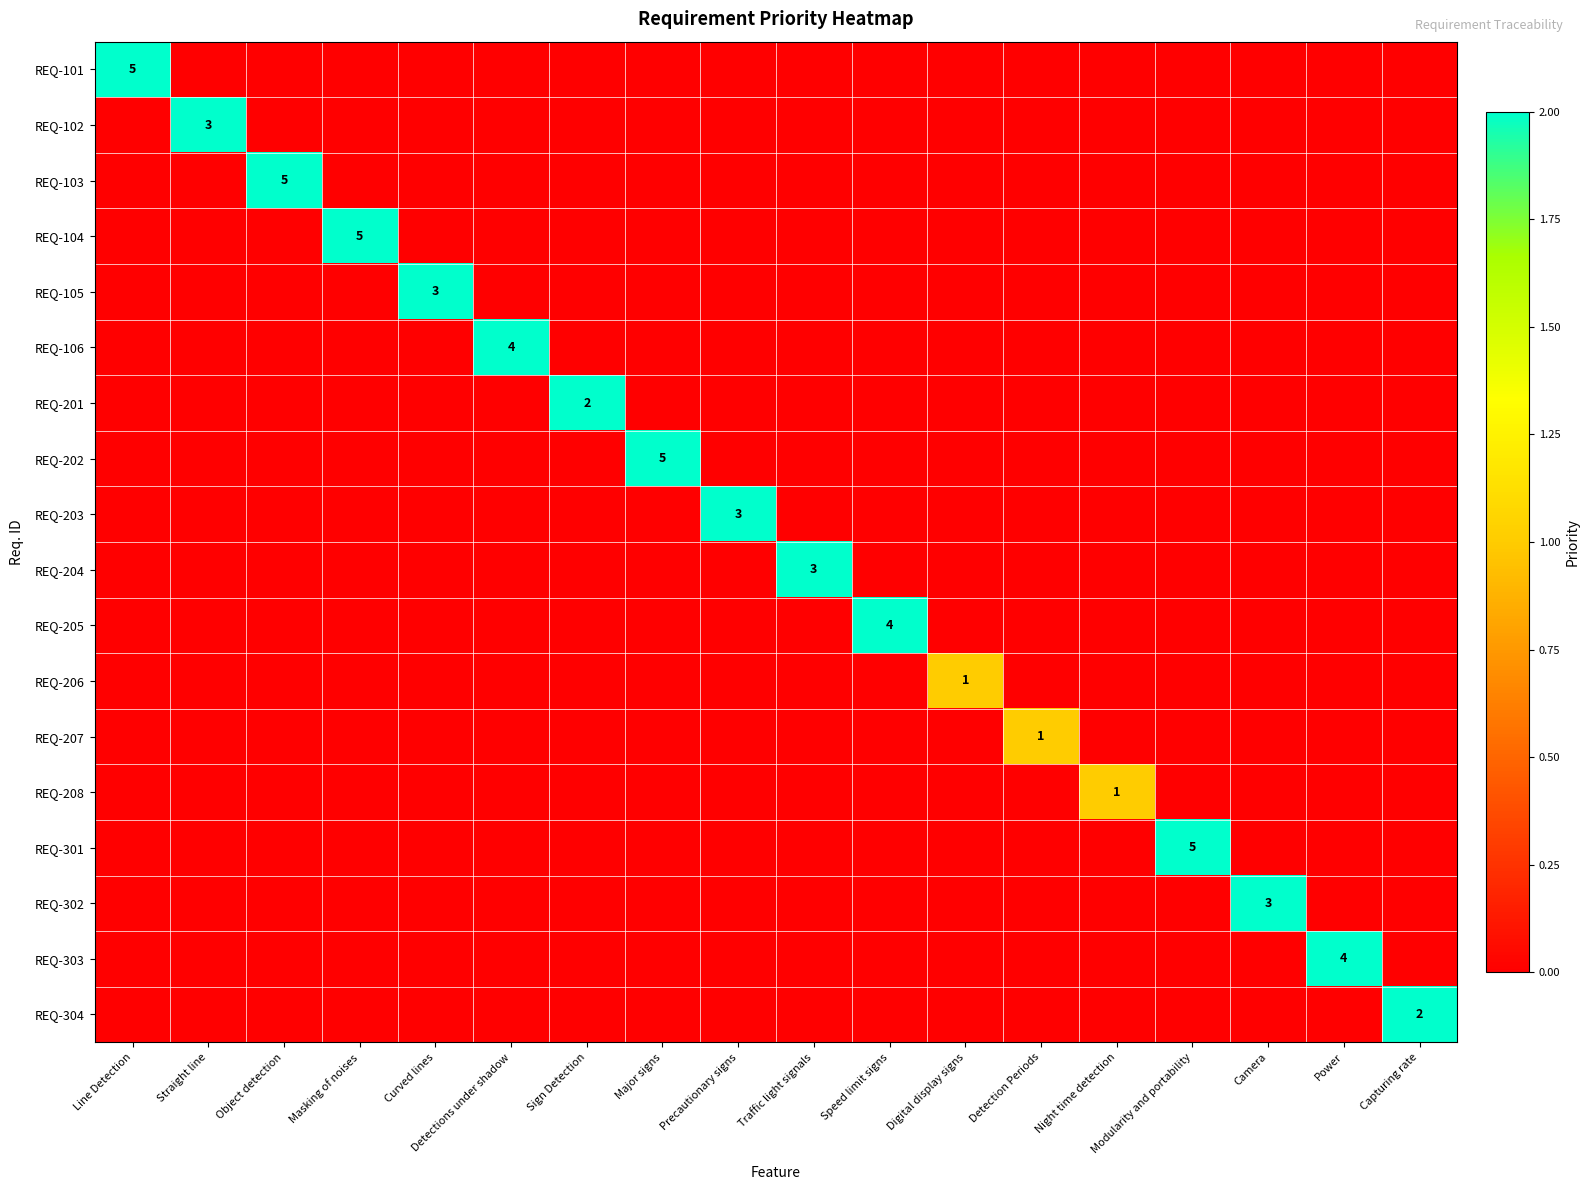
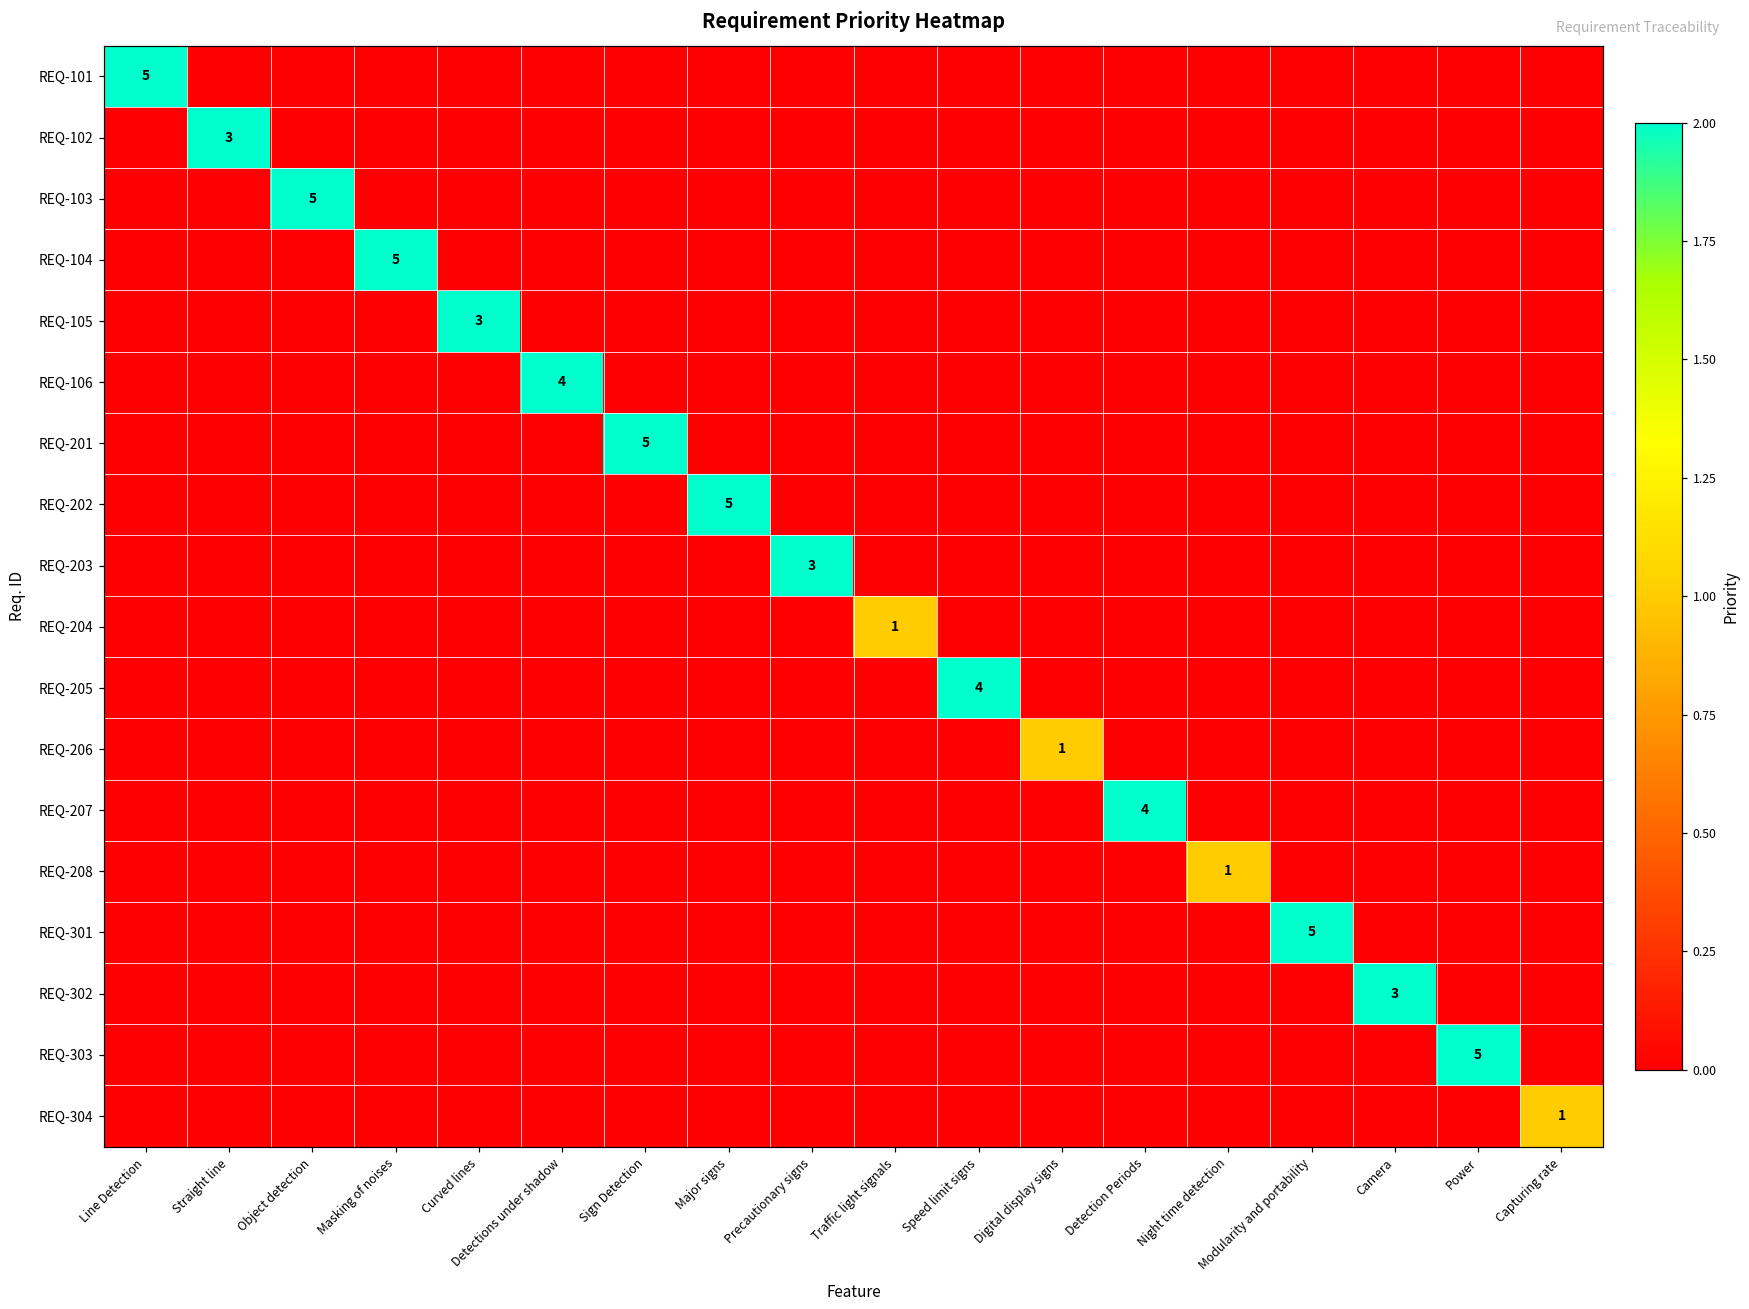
REQ-201, Sign Detection: 2 -> 5
REQ-204, Traffic light signals: 3 -> 1
REQ-207, Detection Periods: 1 -> 4
REQ-303, Power: 4 -> 5
REQ-304, Capturing rate: 2 -> 1
